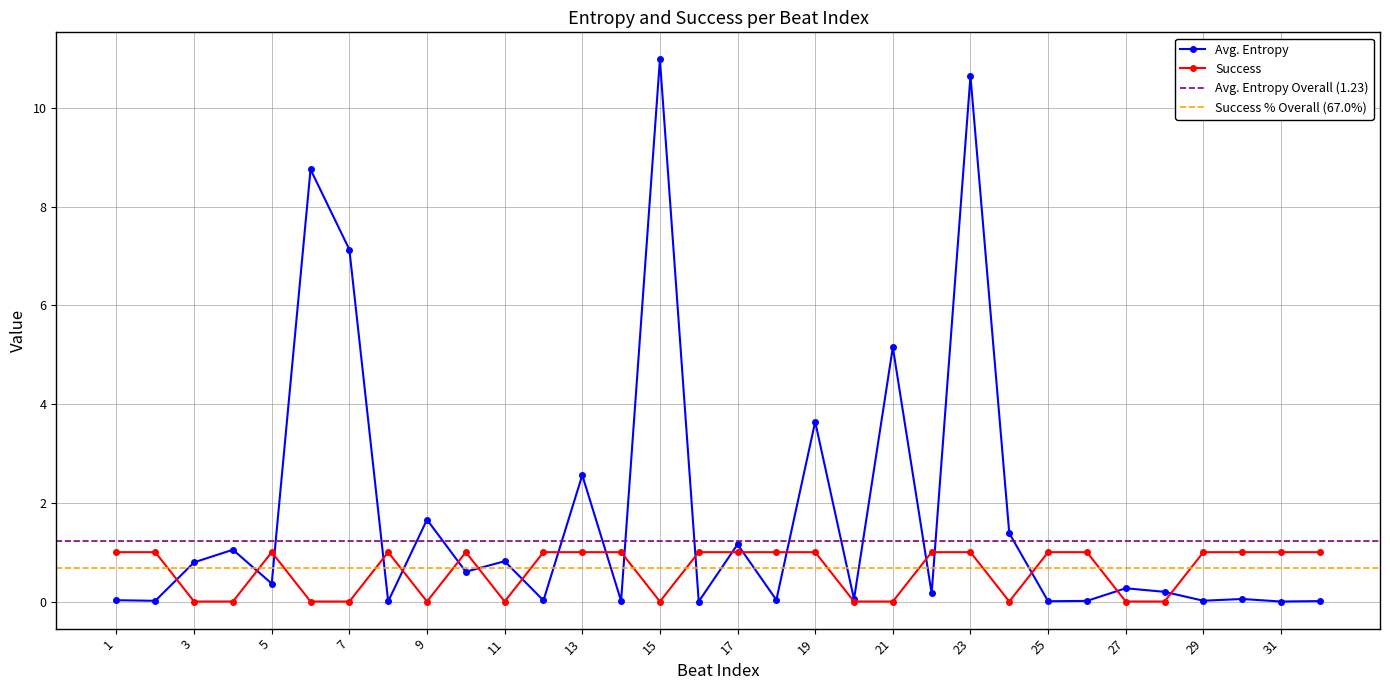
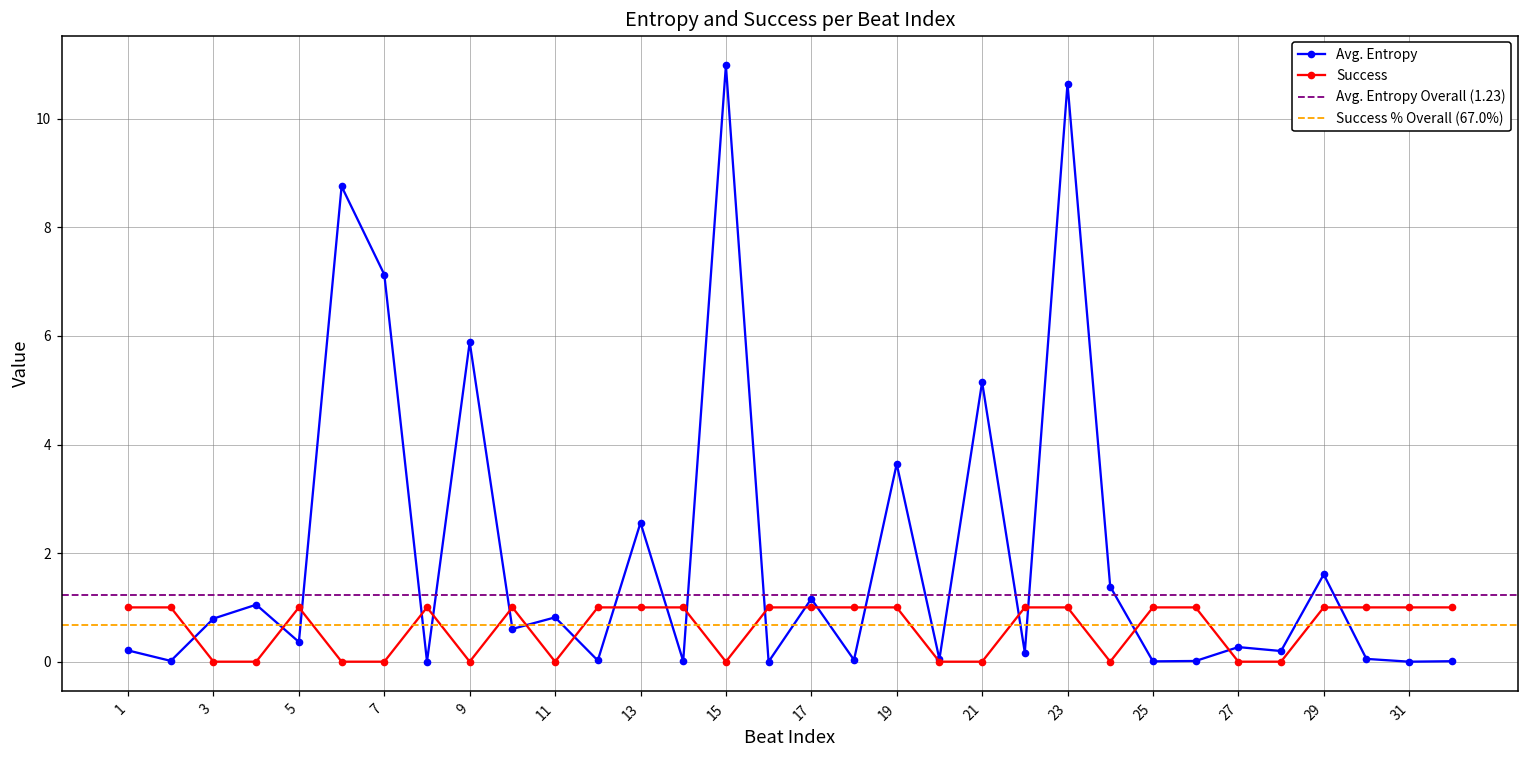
Avg. Entropy, 1: 0.0 -> 0.2
Avg. Entropy, 9: 1.7 -> 5.9
Avg. Entropy, 29: 0.0 -> 1.6
